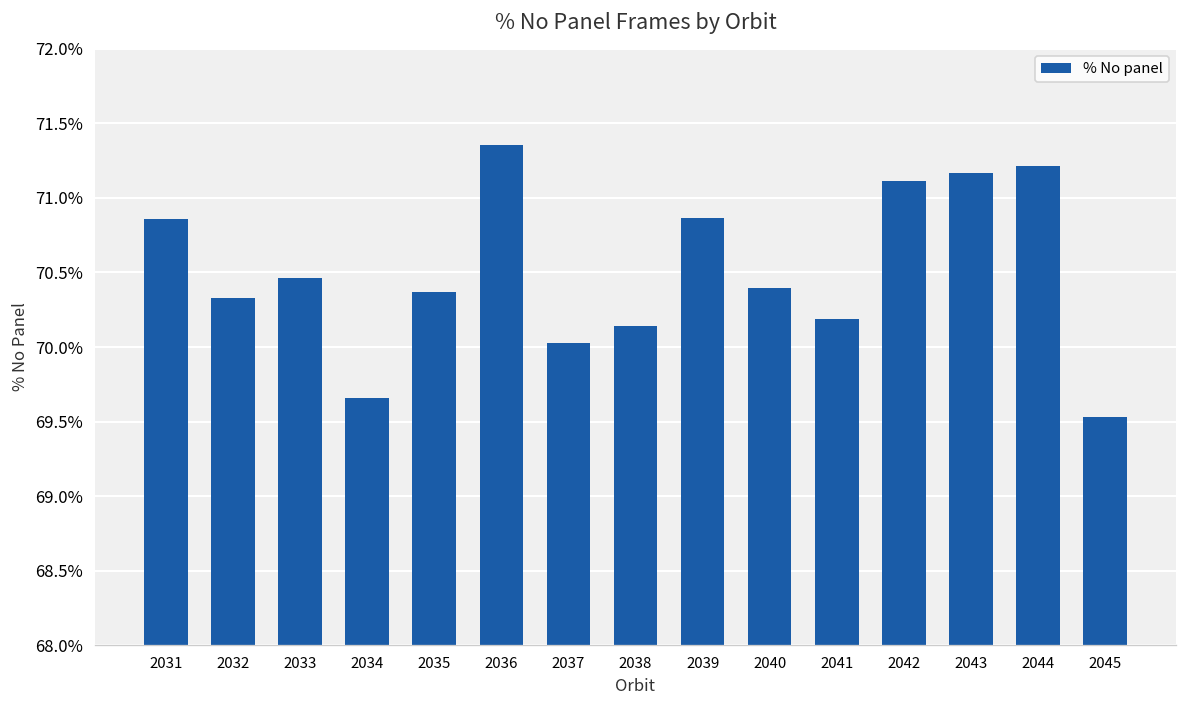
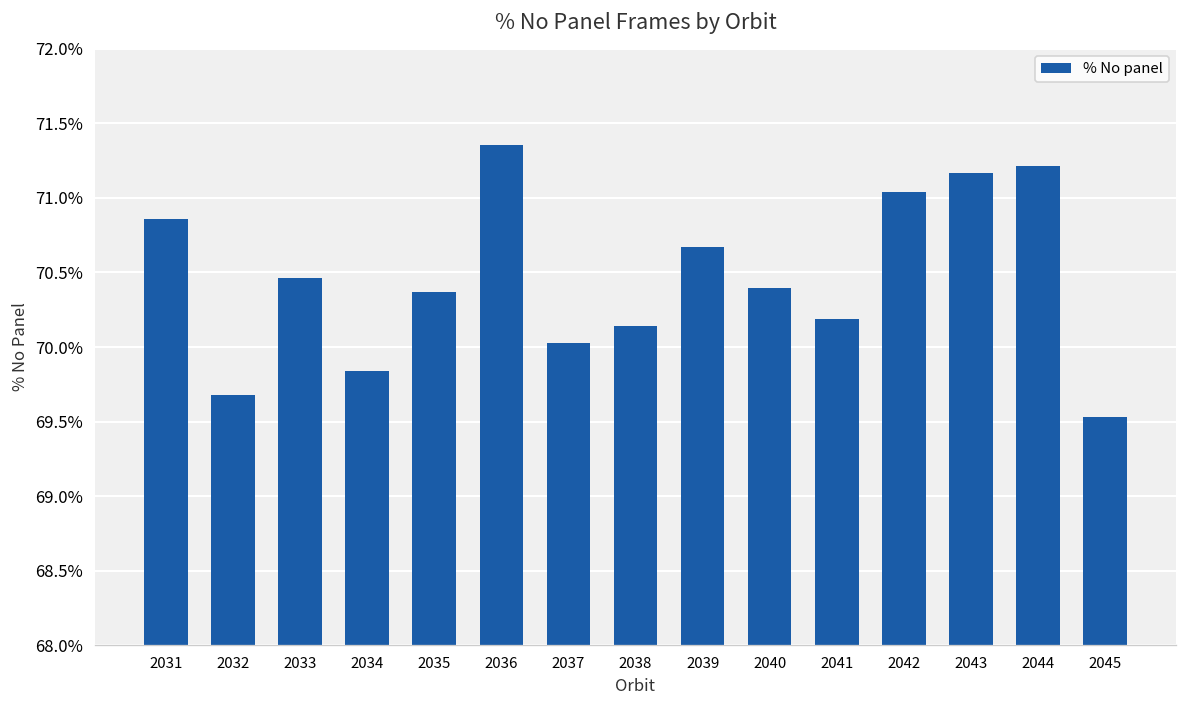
2032: 70.33% -> 69.68%
2034: 69.66% -> 69.84%
2039: 70.86% -> 70.67%
2042: 71.11% -> 71.04%
